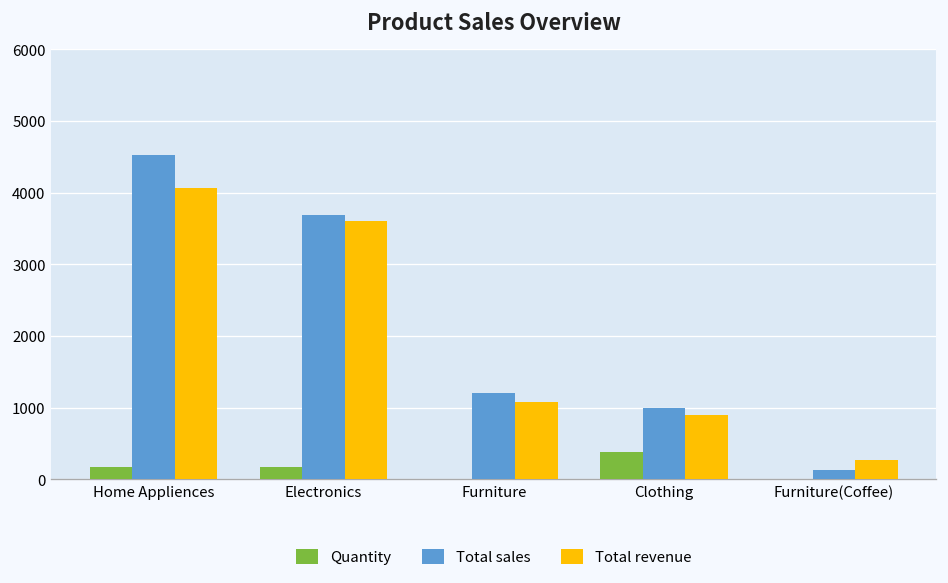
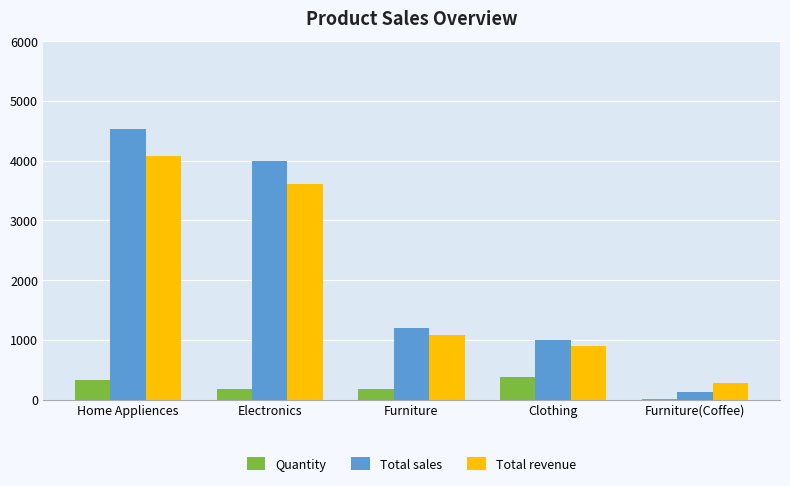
Quantity, Home Appliences: 200 -> 300
Total sales, Electronics: 3700 -> 4000
Quantity, Furniture: 0 -> 200
